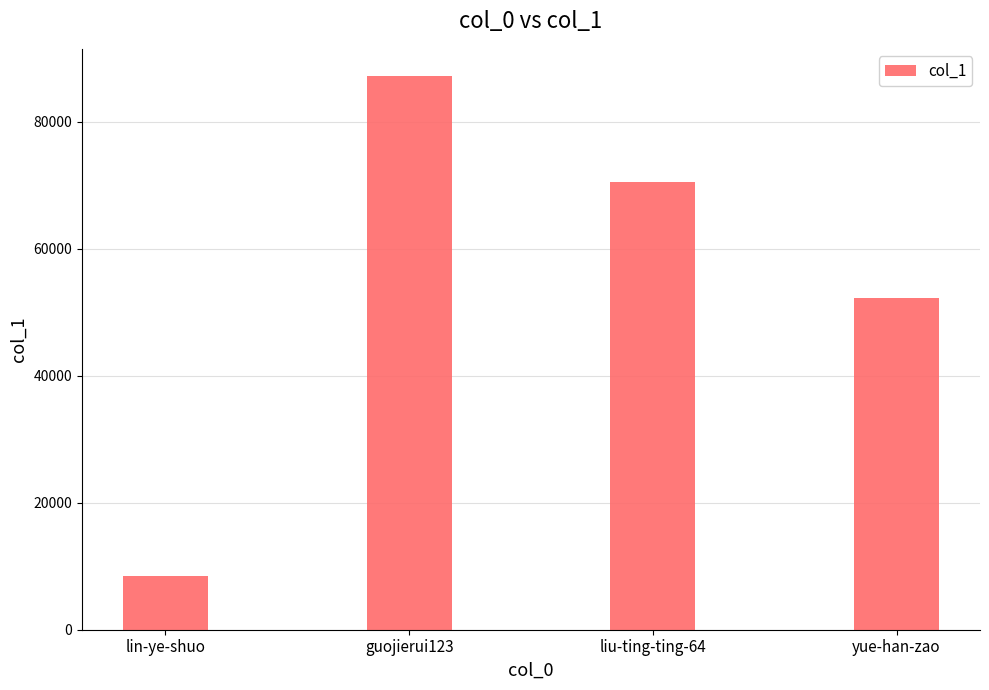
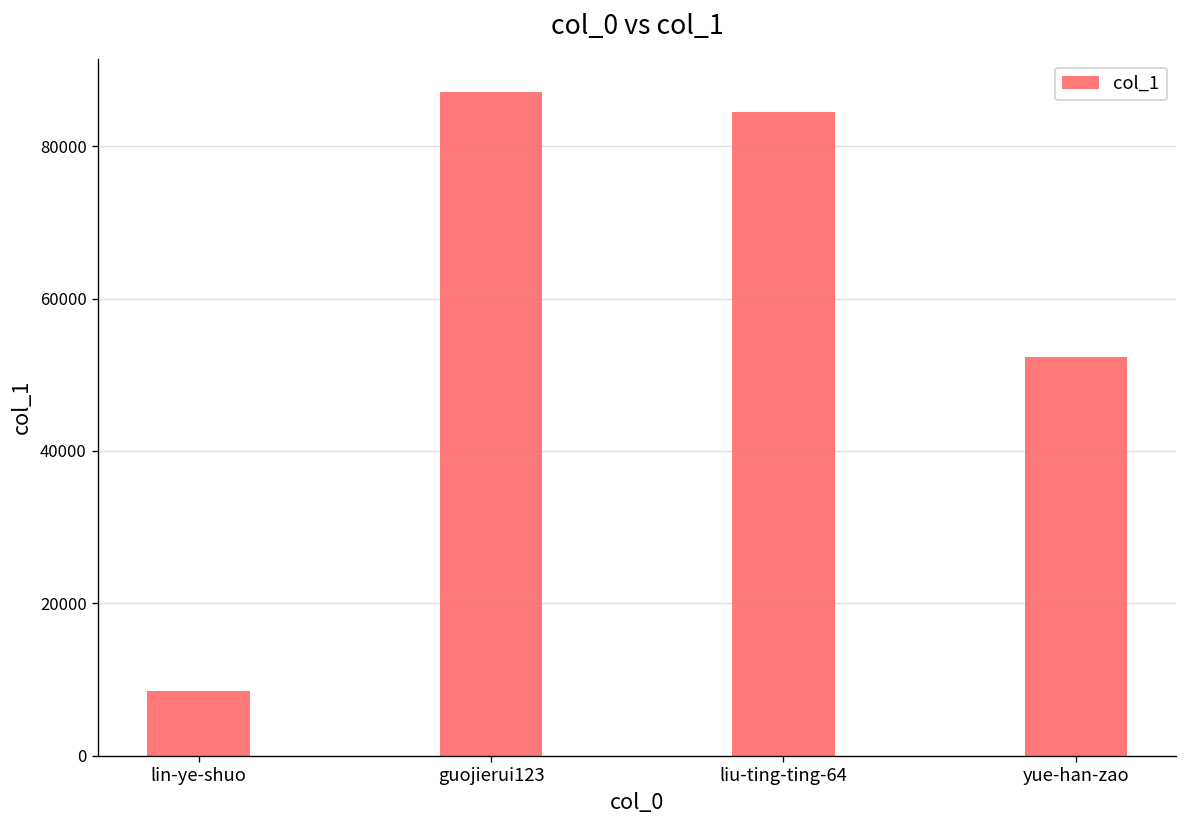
liu-ting-ting-64: 71000 -> 84000
